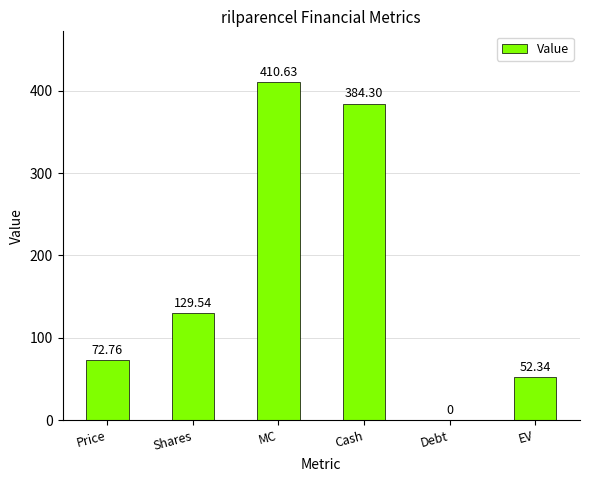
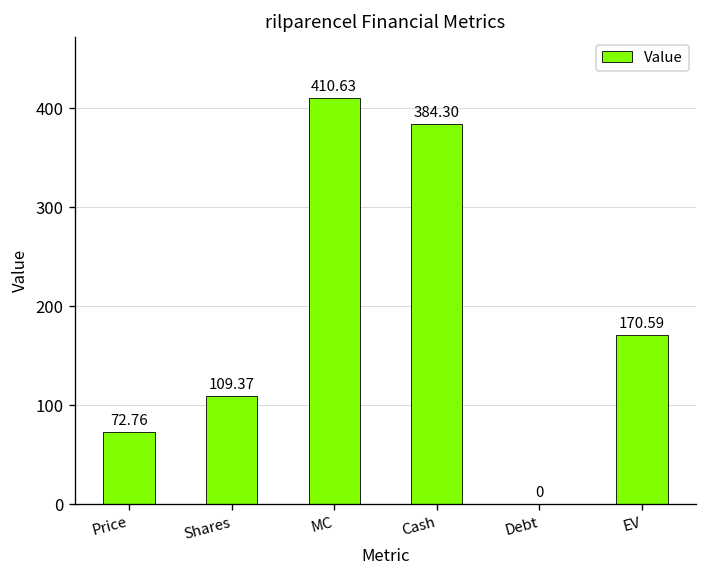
Shares: 129.54 -> 109.37
EV: 52.34 -> 170.59
